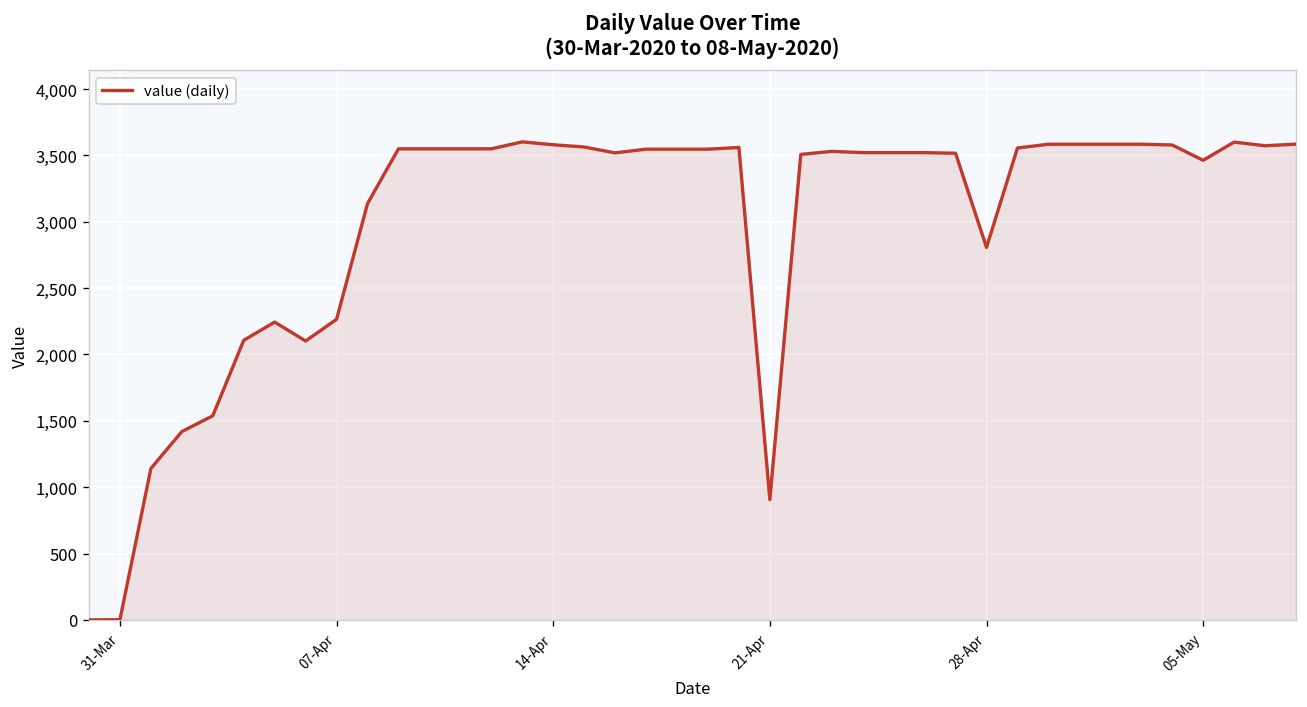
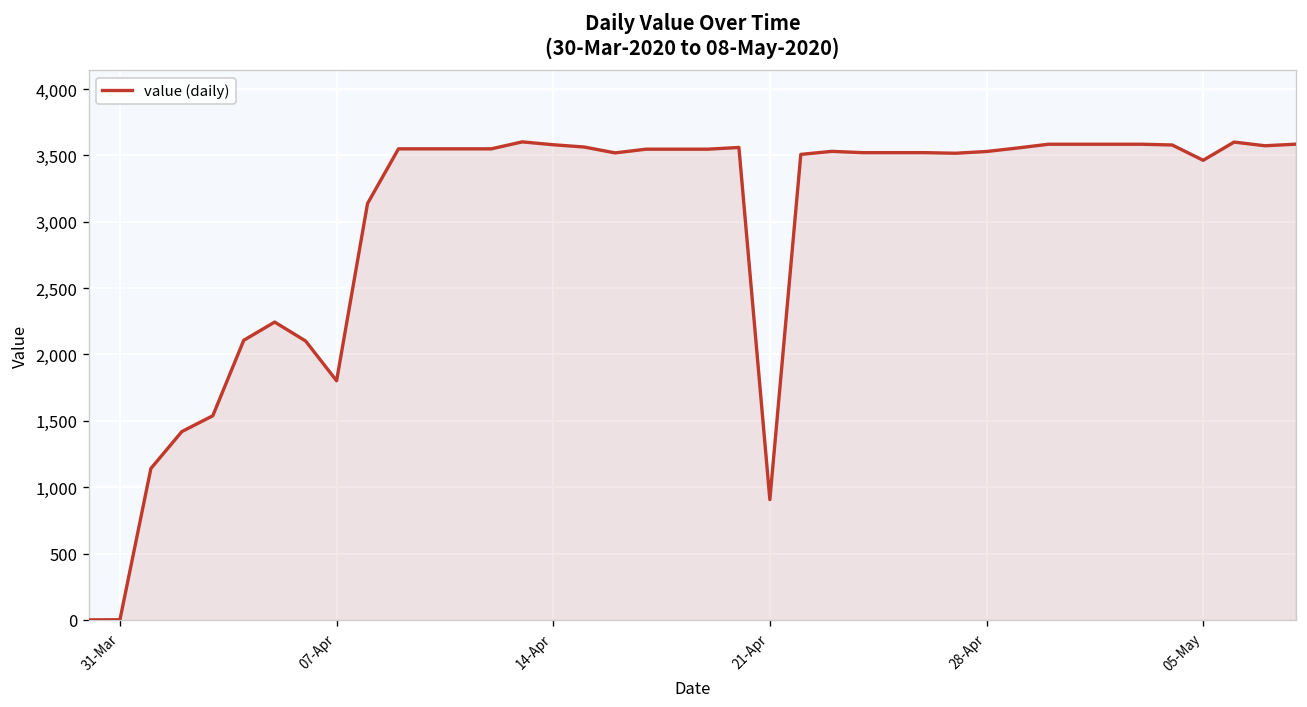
07-Apr: 2,260 -> 1,800
28-Apr: 2,810 -> 3,530
